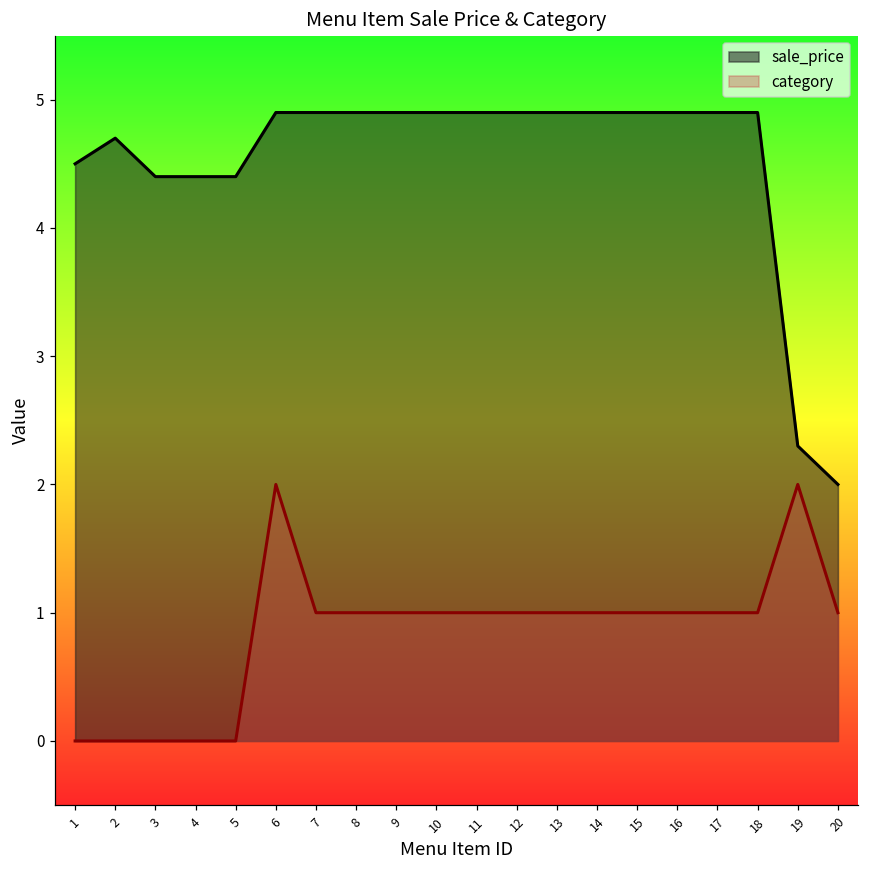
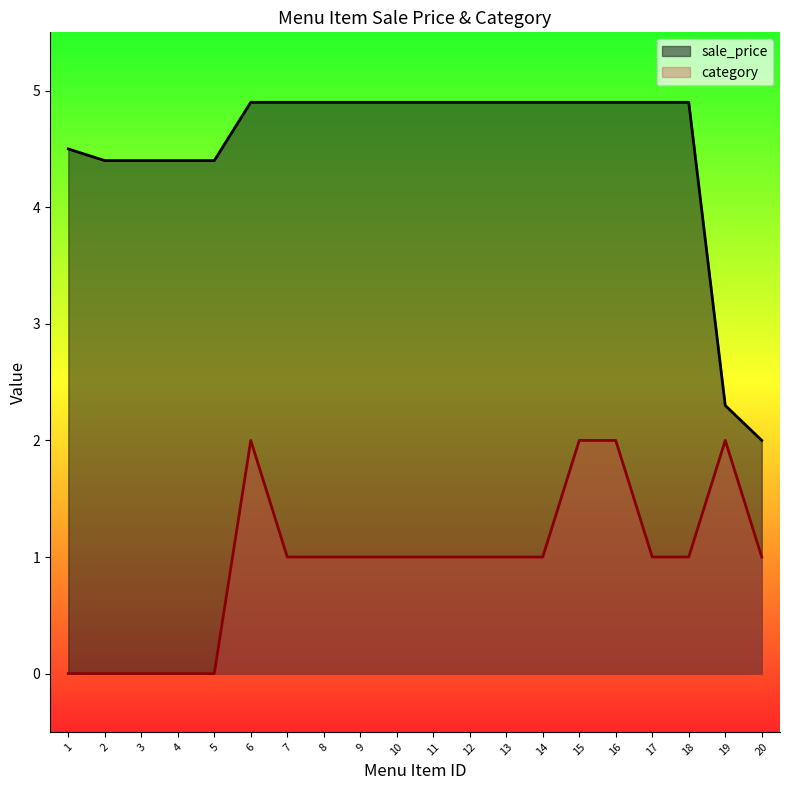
sale_price, 2: 4.7 -> 4.4
category, 15: 1 -> 2
category, 16: 1 -> 2
